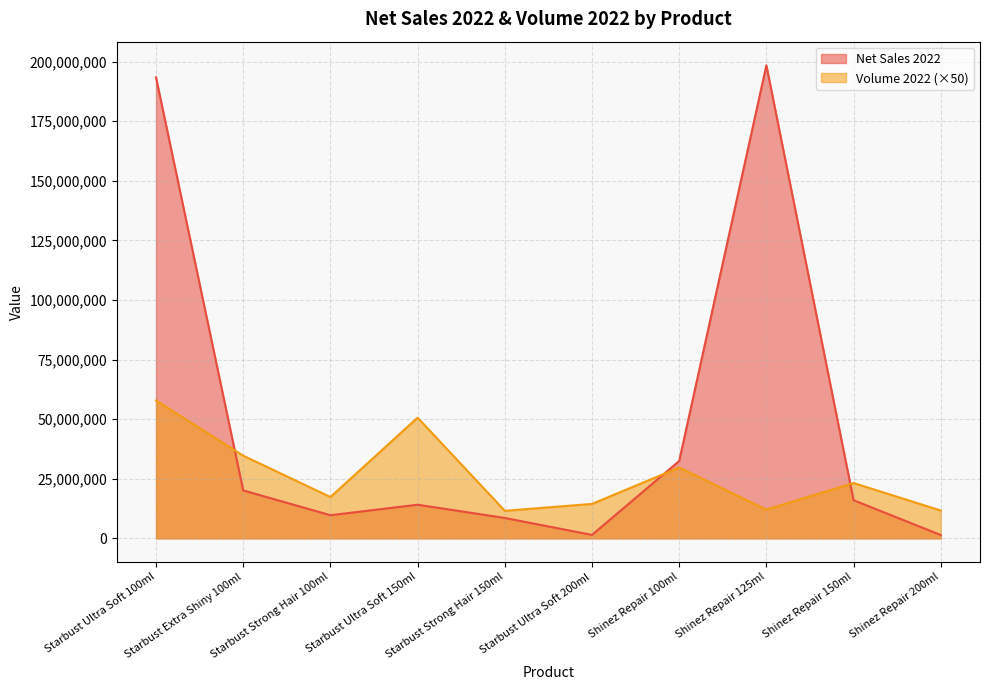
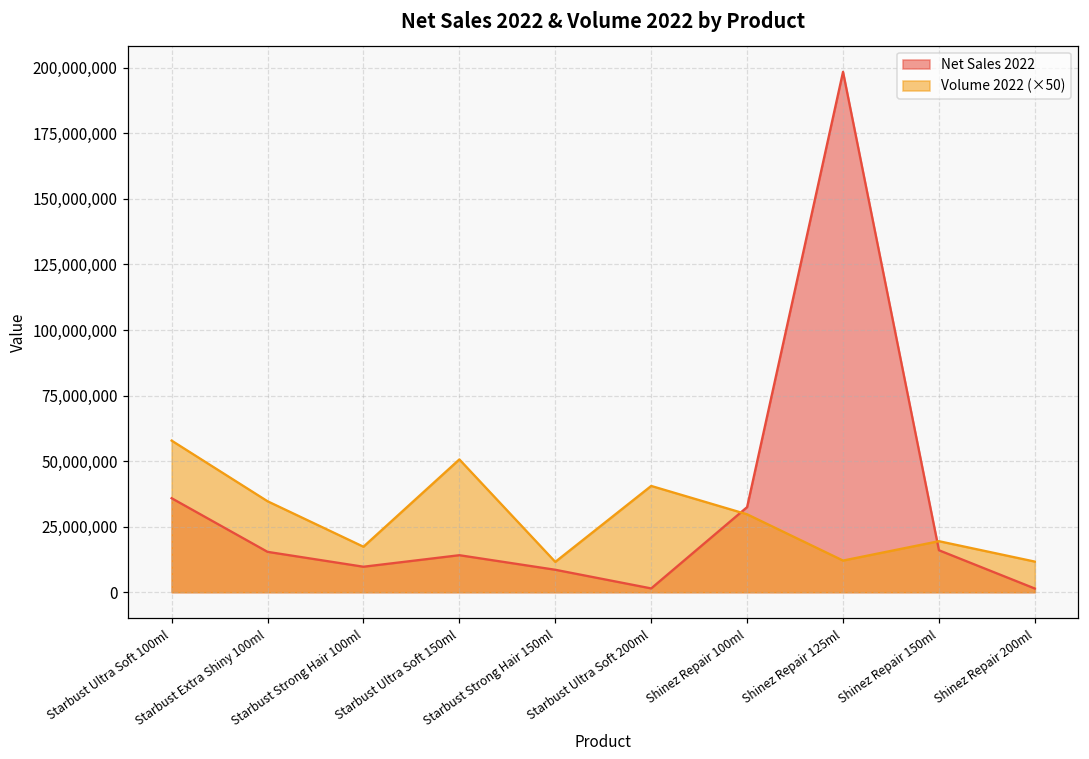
Net Sales 2022, Starbust Ultra Soft 100ml: 193,000,000 -> 36,000,000
Net Sales 2022, Starbust Extra Shiny 100ml: 20,000,000 -> 15,000,000
Volume 2022 (×50), Starbust Ultra Soft 200ml: 14,000,000 -> 41,000,000
Volume 2022 (×50), Shinez Repair 150ml: 23,000,000 -> 19,000,000
